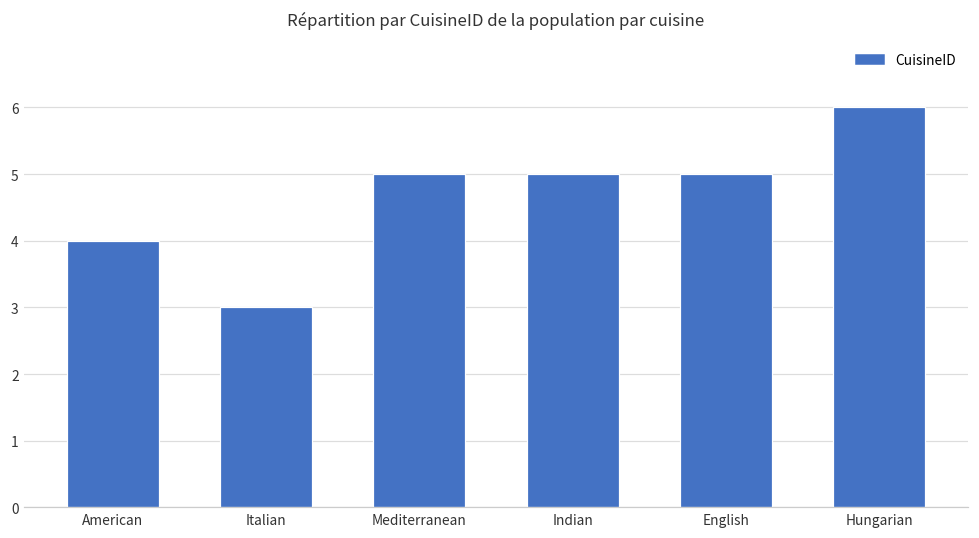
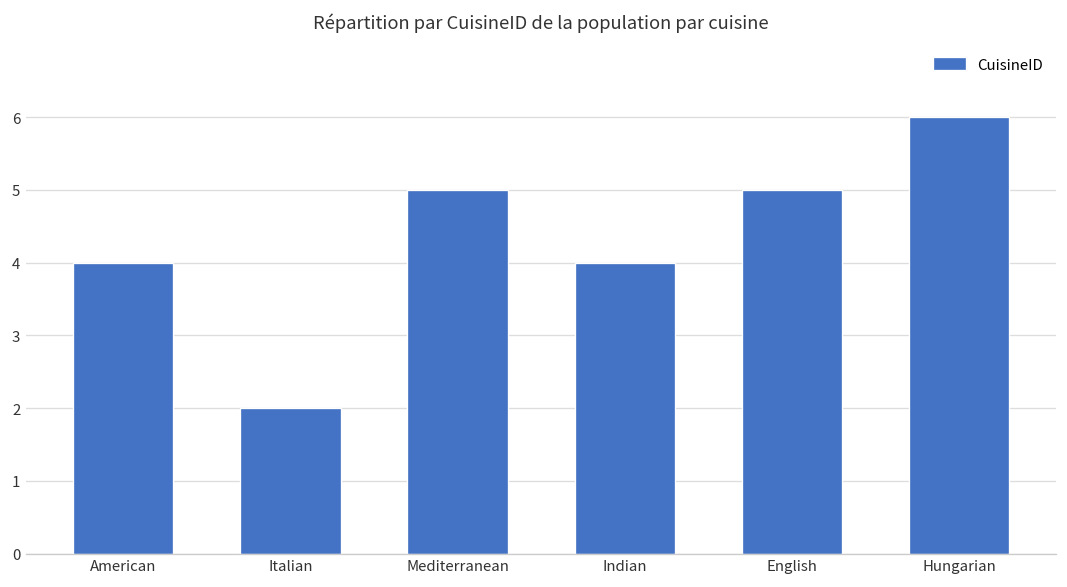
Italian: 3 -> 2
Indian: 5 -> 4
